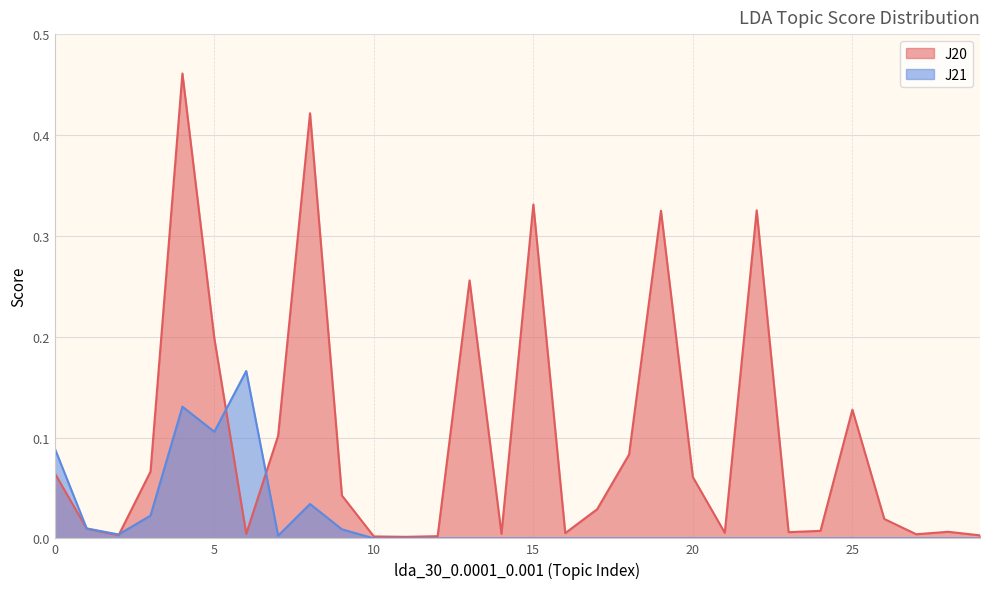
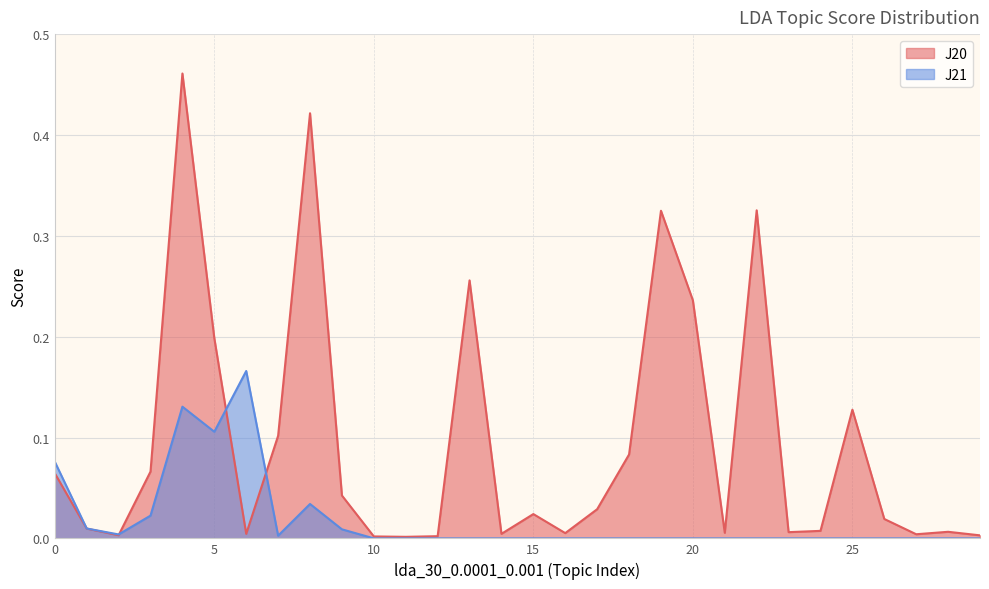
J21, 0: 0.089 -> 0.076
J20, 15: 0.331 -> 0.024
J20, 20: 0.061 -> 0.236
